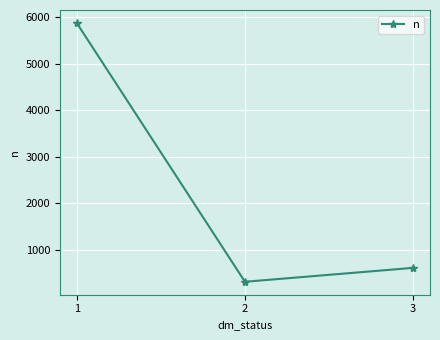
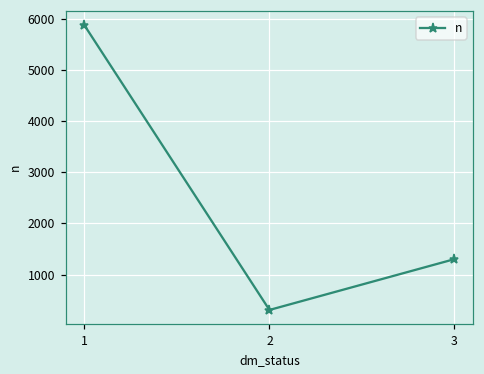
3: 600 -> 1300
